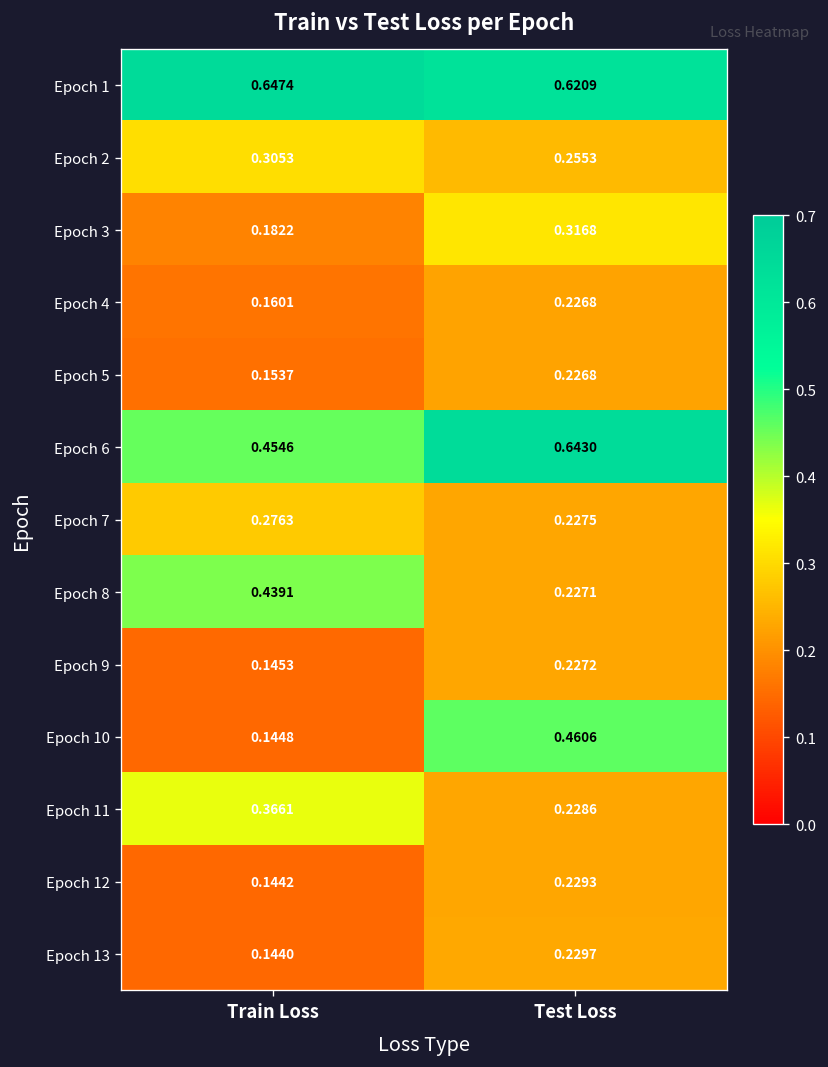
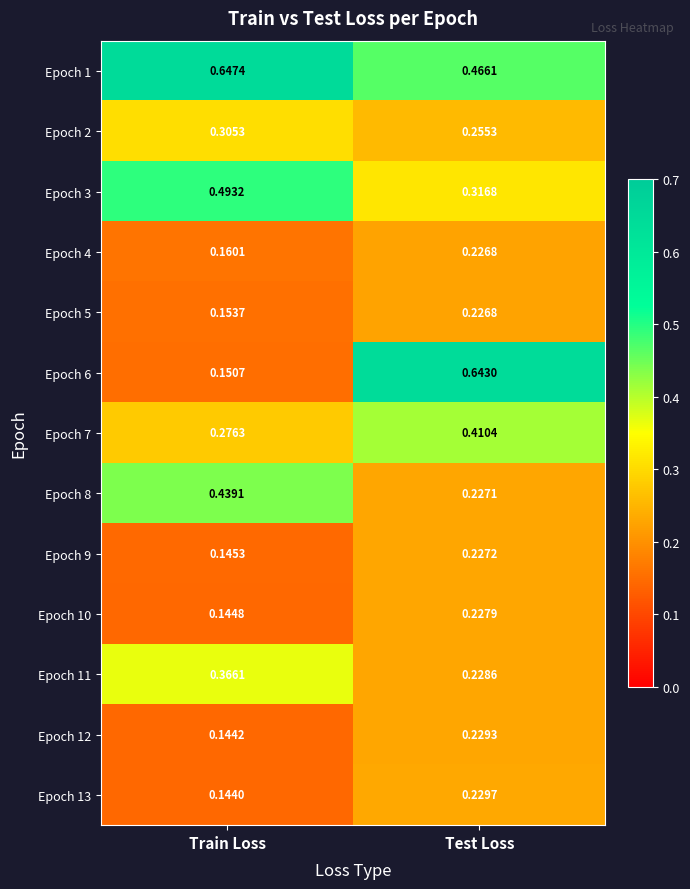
Epoch 1, Test Loss: 0.6209 -> 0.4661
Epoch 3, Train Loss: 0.1822 -> 0.4932
Epoch 6, Train Loss: 0.4546 -> 0.1507
Epoch 7, Test Loss: 0.2275 -> 0.4104
Epoch 10, Test Loss: 0.4606 -> 0.2279
